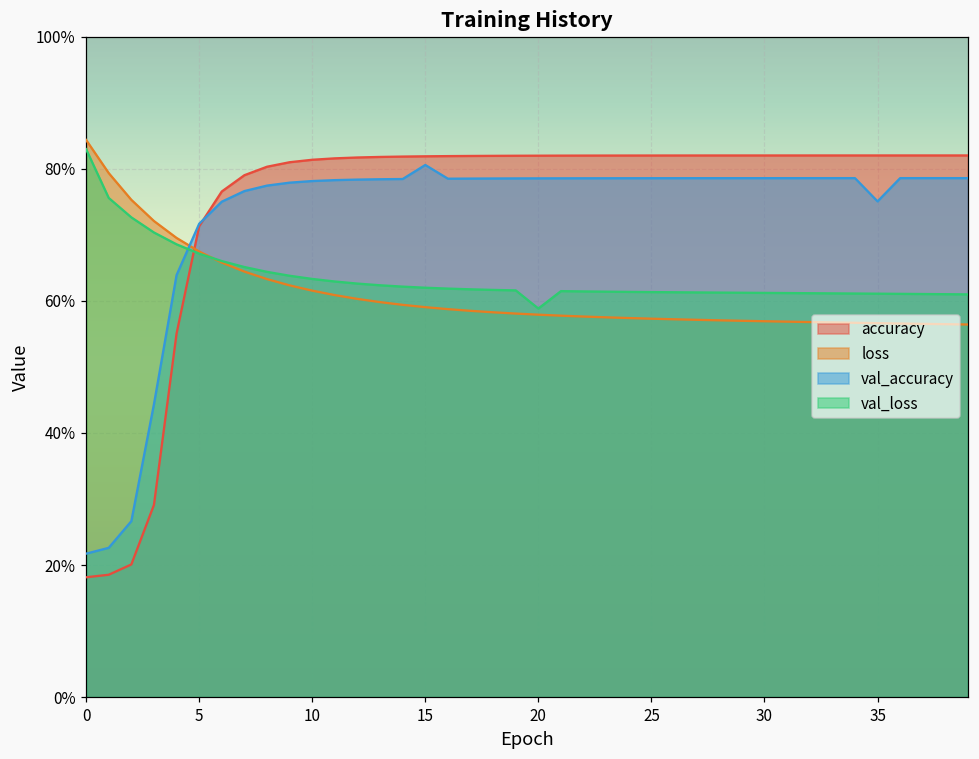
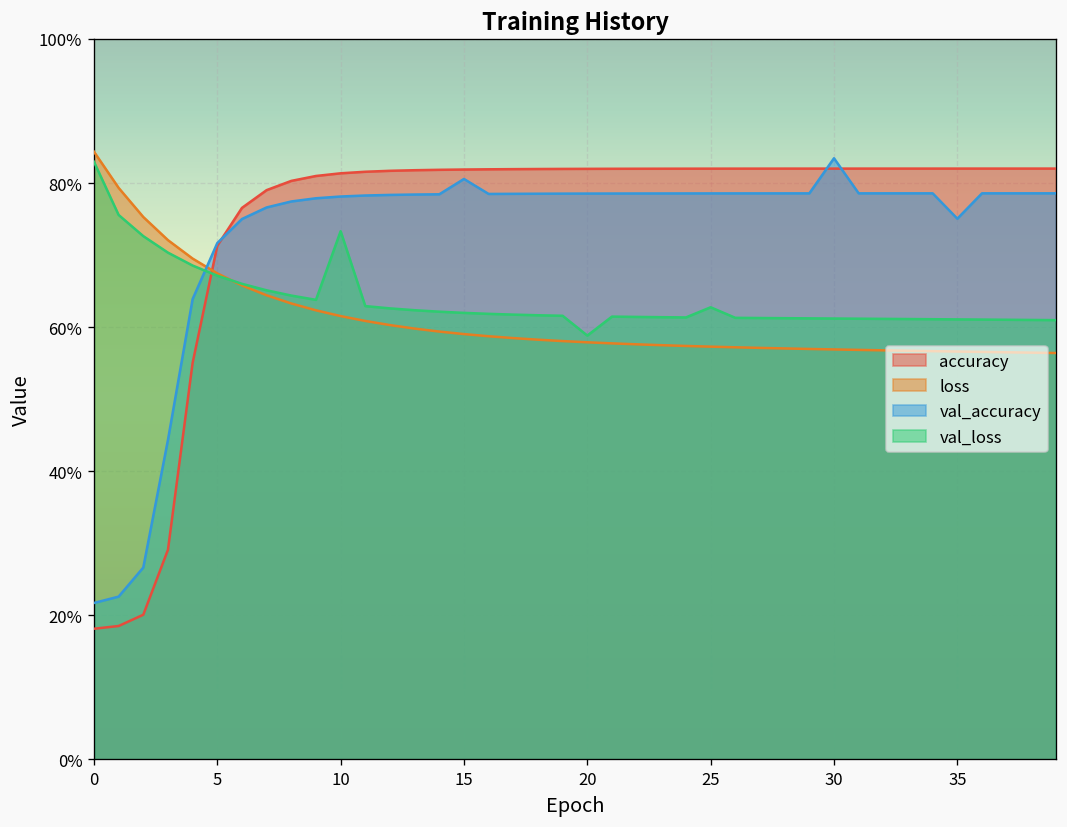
val_loss, 10: 63% -> 73%
val_loss, 25: 61% -> 63%
val_accuracy, 30: 79% -> 83%
